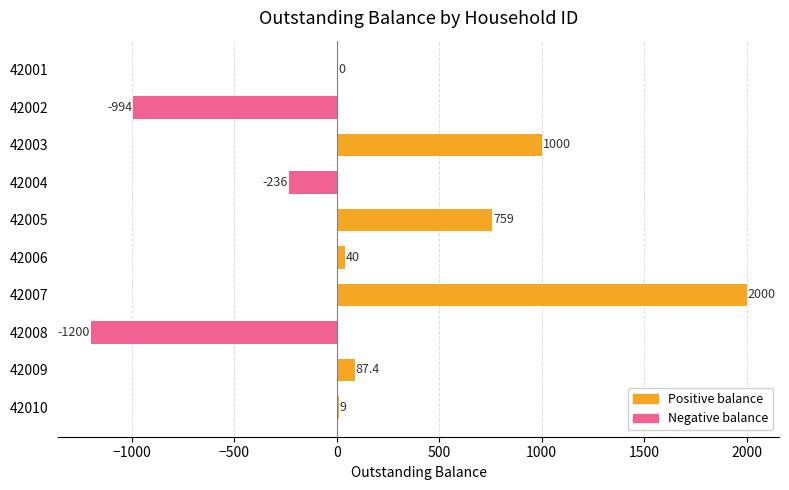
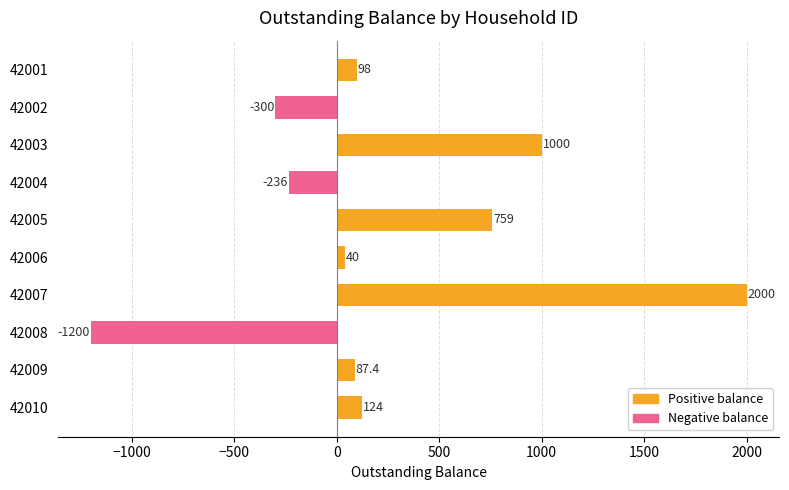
42001: 0 -> 98
42002: -994 -> -300
42010: 9 -> 124
